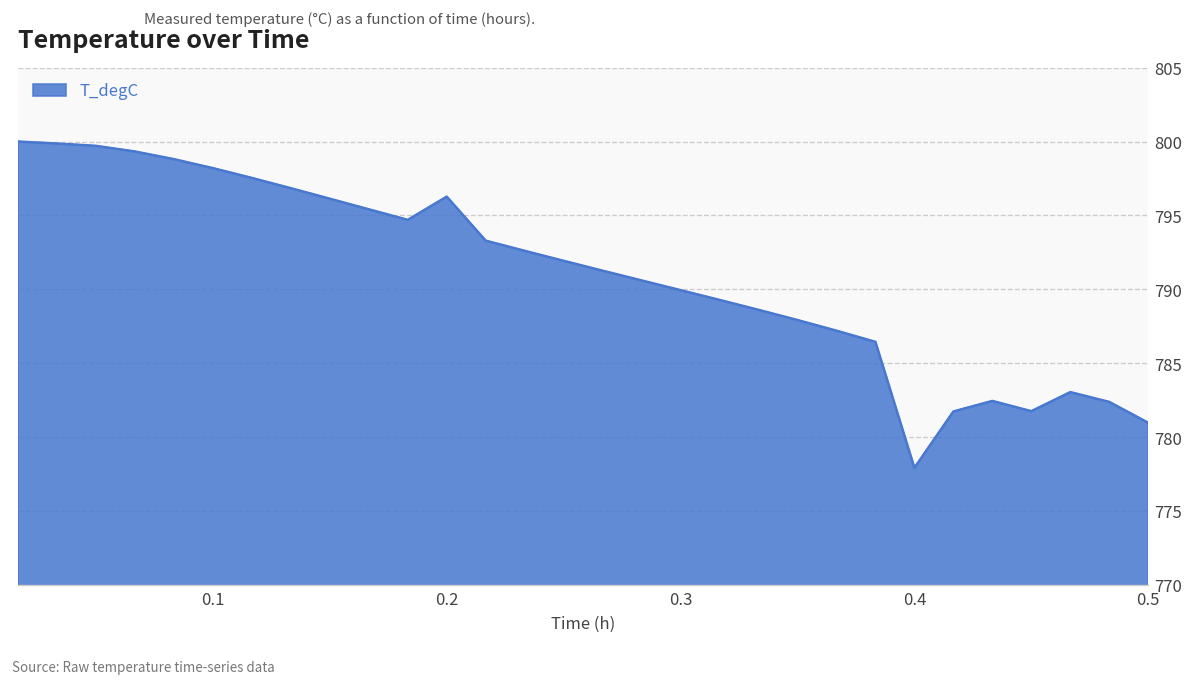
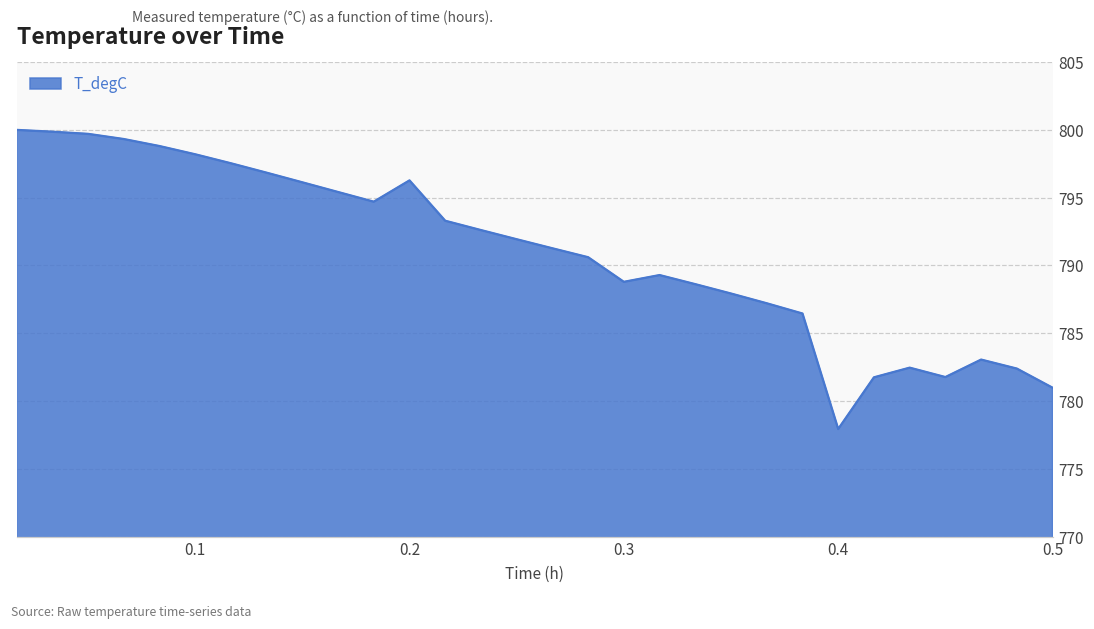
0.3: 790.0 -> 788.8
